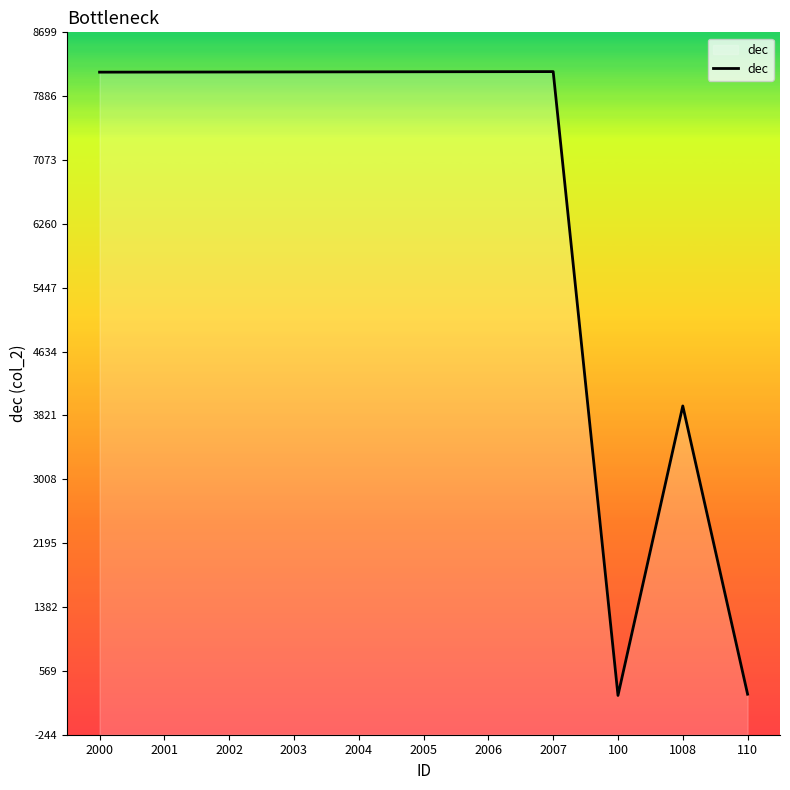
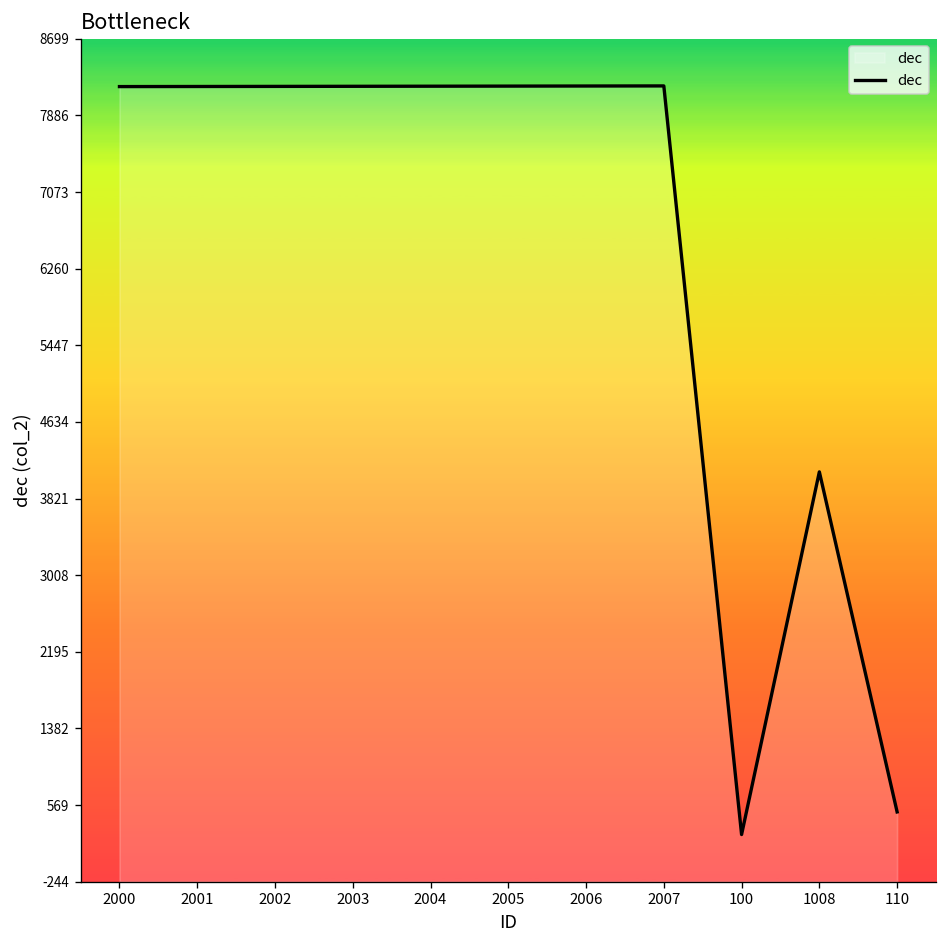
1008: 3900 -> 4100
110: 300 -> 500
